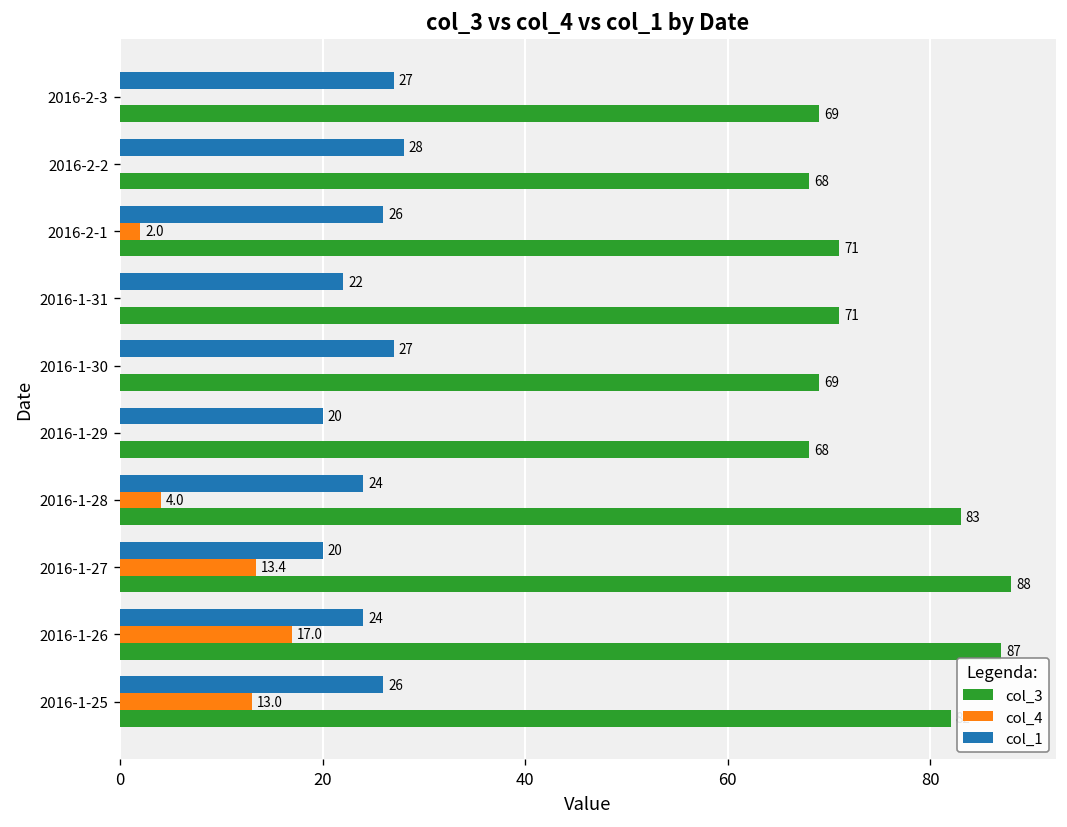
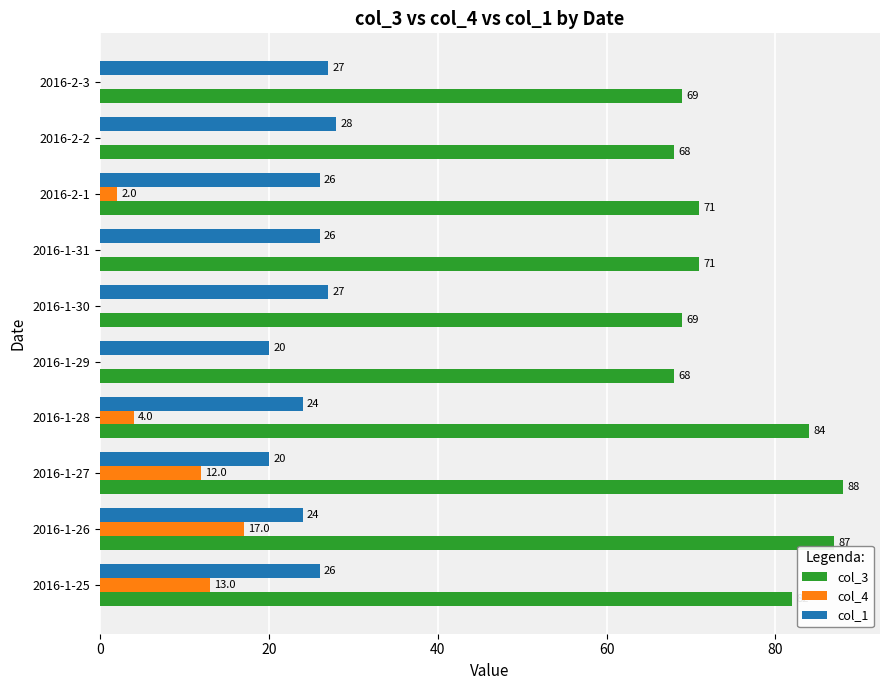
col_1, 2016-1-31: 22 -> 26
col_3, 2016-1-28: 83 -> 84
col_4, 2016-1-27: 13.4 -> 12.0
